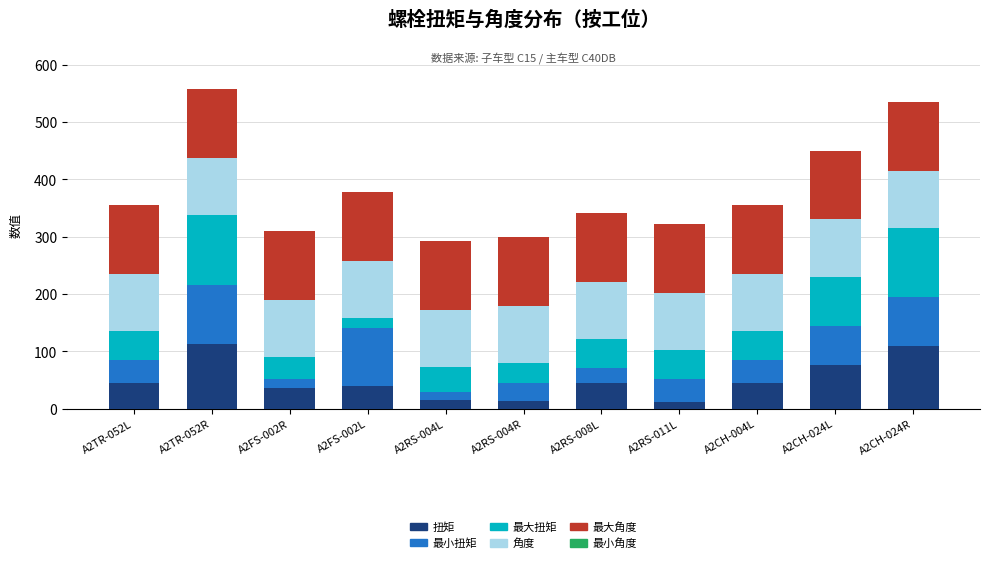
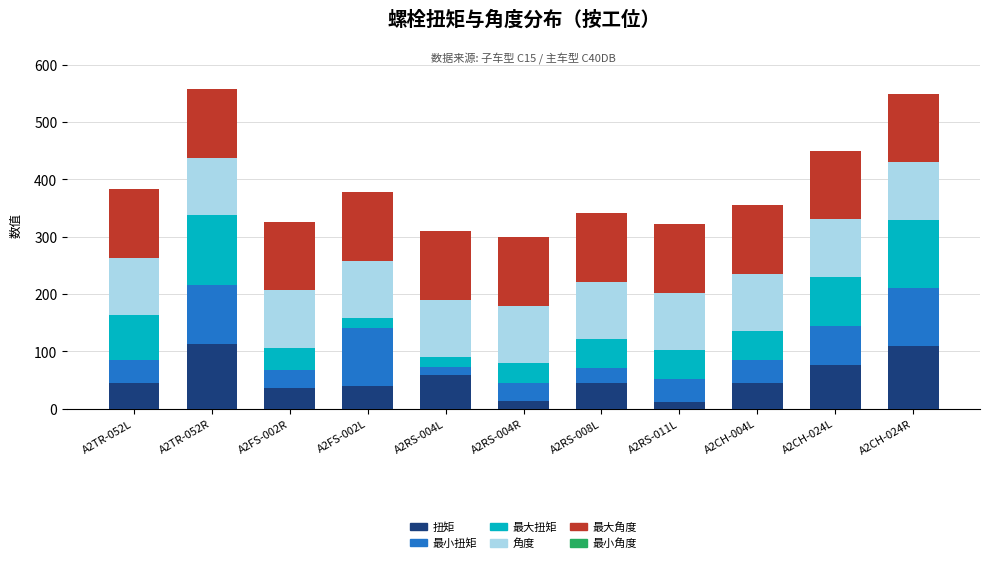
最大扭矩, A2TR-052L: 50 -> 80
最小扭矩, A2FS-002R: 20 -> 30
扭矩, A2RS-004L: 20 -> 60
最大扭矩, A2RS-004L: 40 -> 20
最小扭矩, A2CH-024R: 90 -> 100
